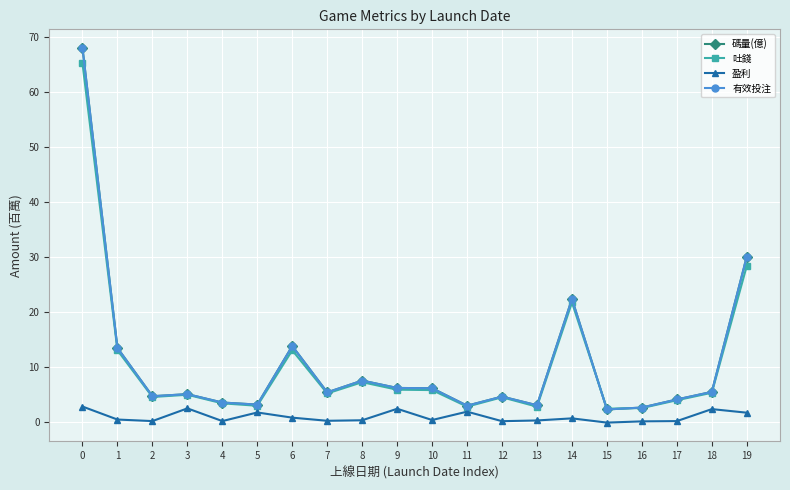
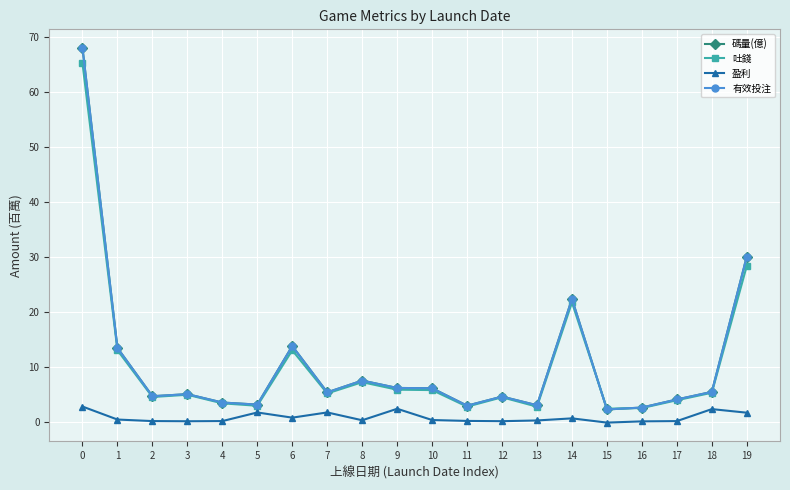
盈利, 3: 2 -> 0
盈利, 7: 0 -> 2
盈利, 11: 2 -> 0
